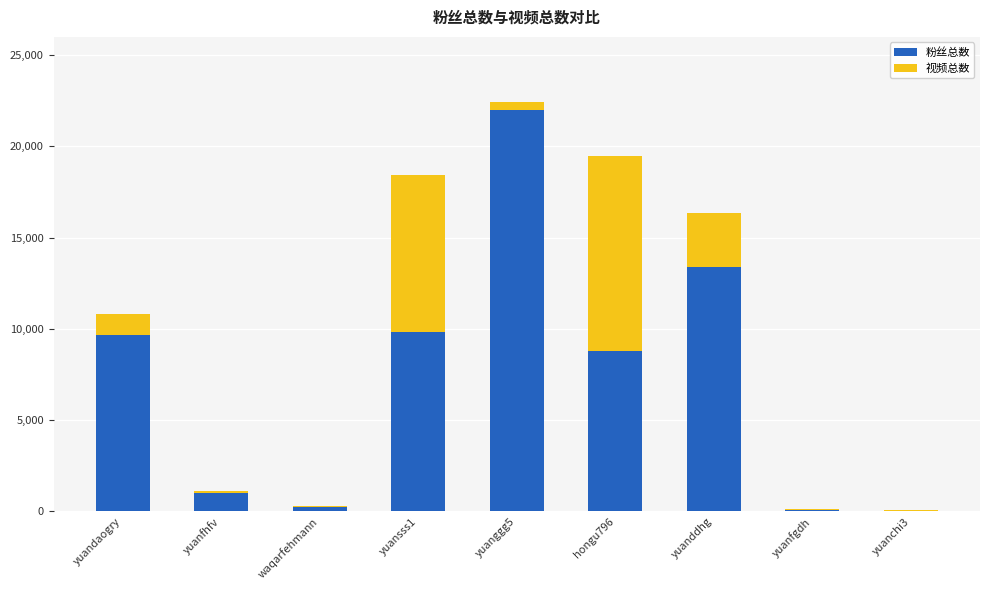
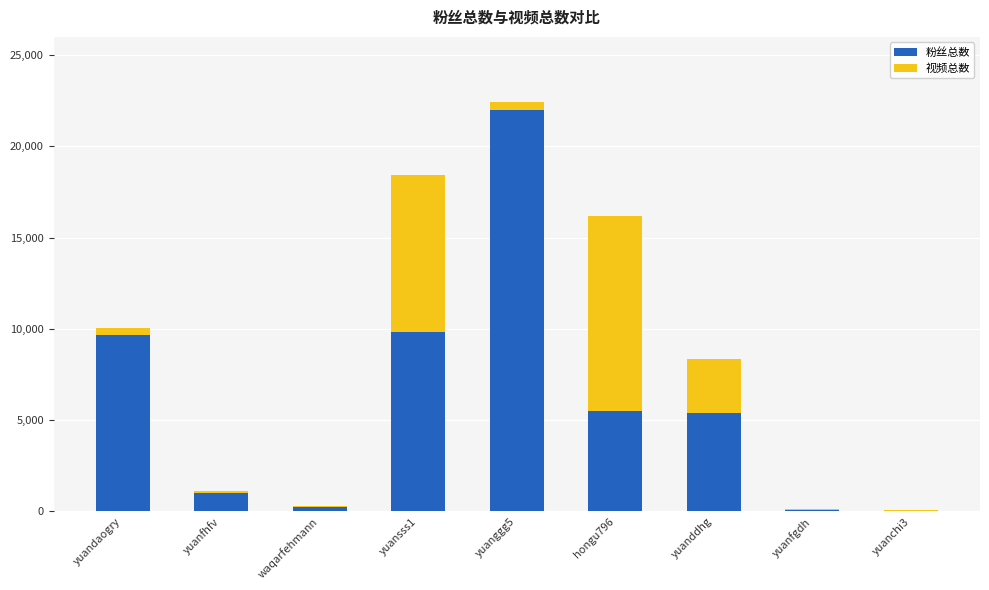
视频总数, yuandaogry: 1,200 -> 400
粉丝总数, hongu796: 8,800 -> 5,500
粉丝总数, yuanddhg: 13,400 -> 5,400
